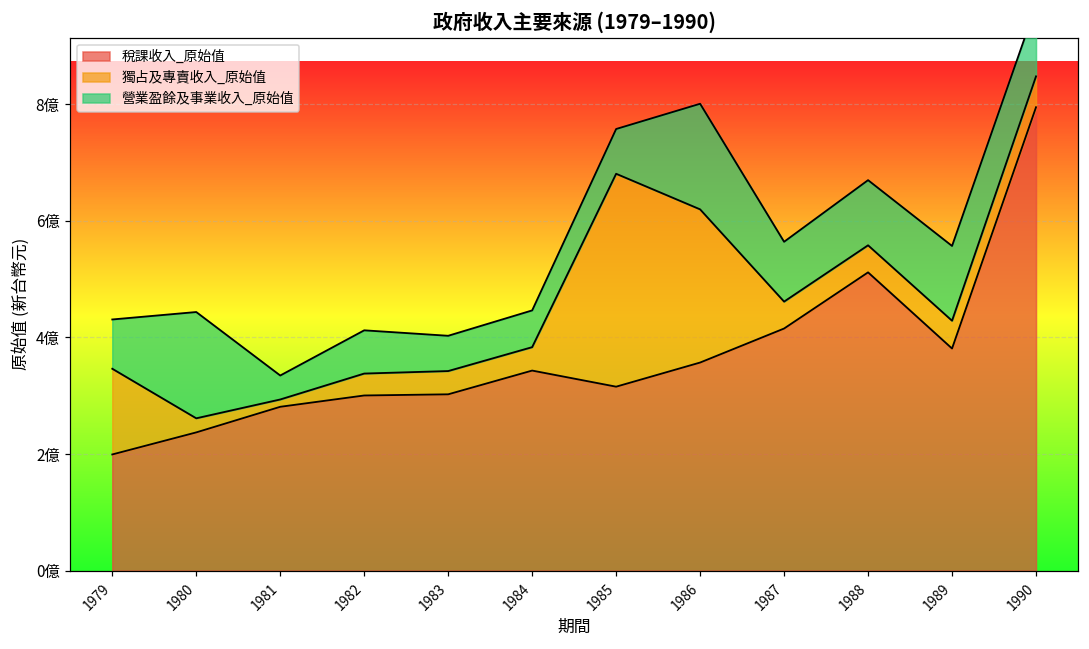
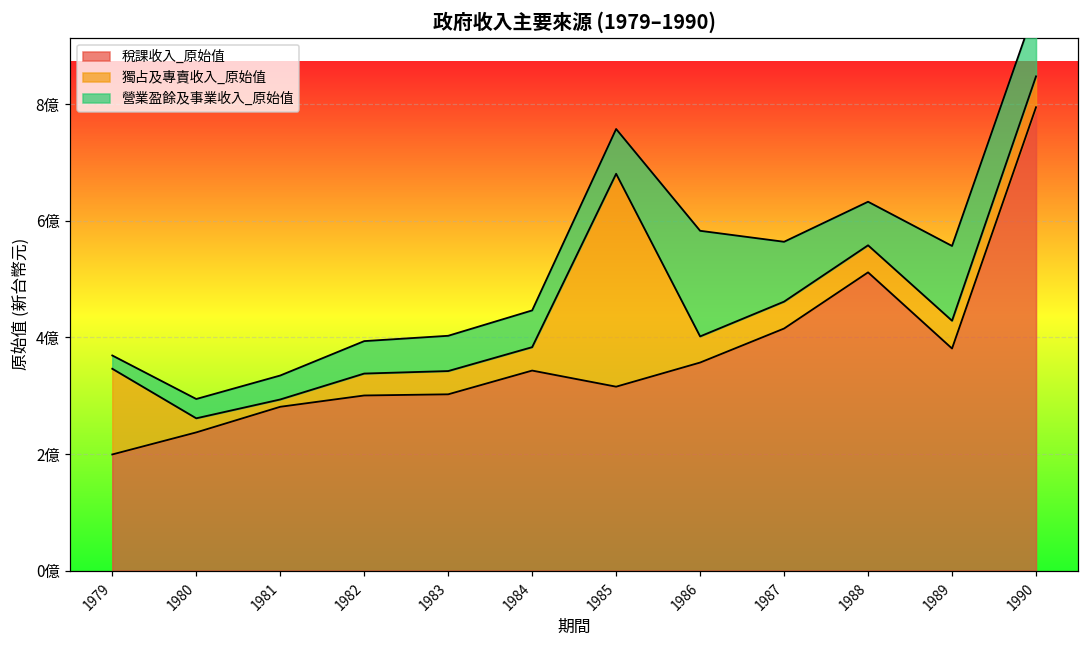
營業盈餘及事業收入_原始值, 1979: 0.8億 -> 0.2億
營業盈餘及事業收入_原始值, 1980: 1.8億 -> 0.3億
營業盈餘及事業收入_原始值, 1982: 0.7億 -> 0.6億
獨占及專賣收入_原始值, 1986: 2.6億 -> 0.4億
營業盈餘及事業收入_原始值, 1988: 1.1億 -> 0.7億
